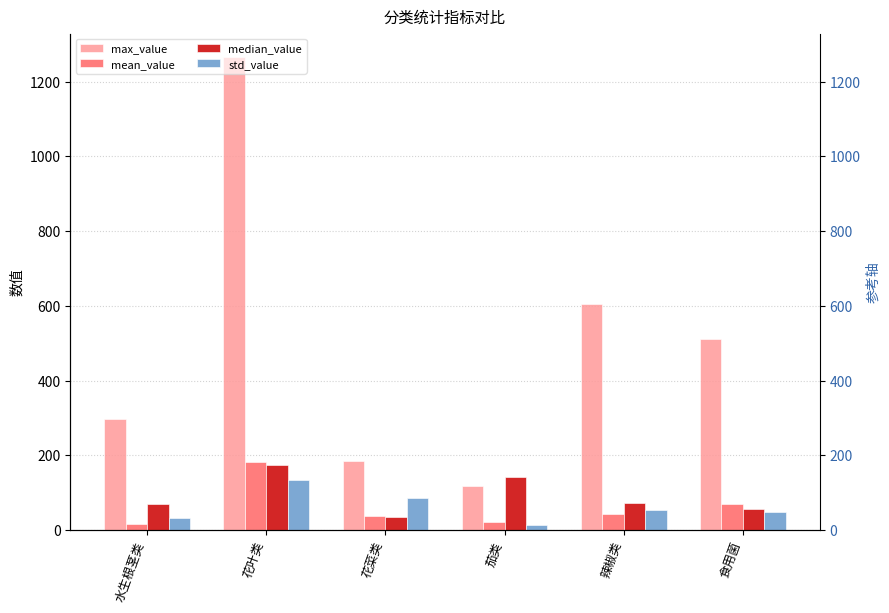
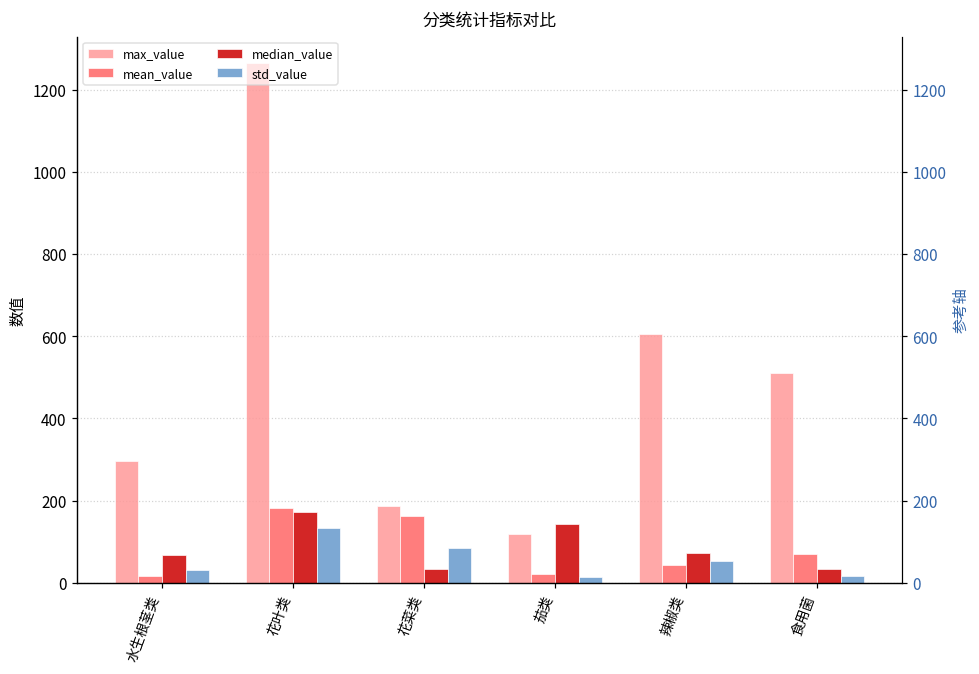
mean_value, 花菜类: 40 -> 160
median_value, 食用菌: 60 -> 30
std_value, 食用菌: 50 -> 20
